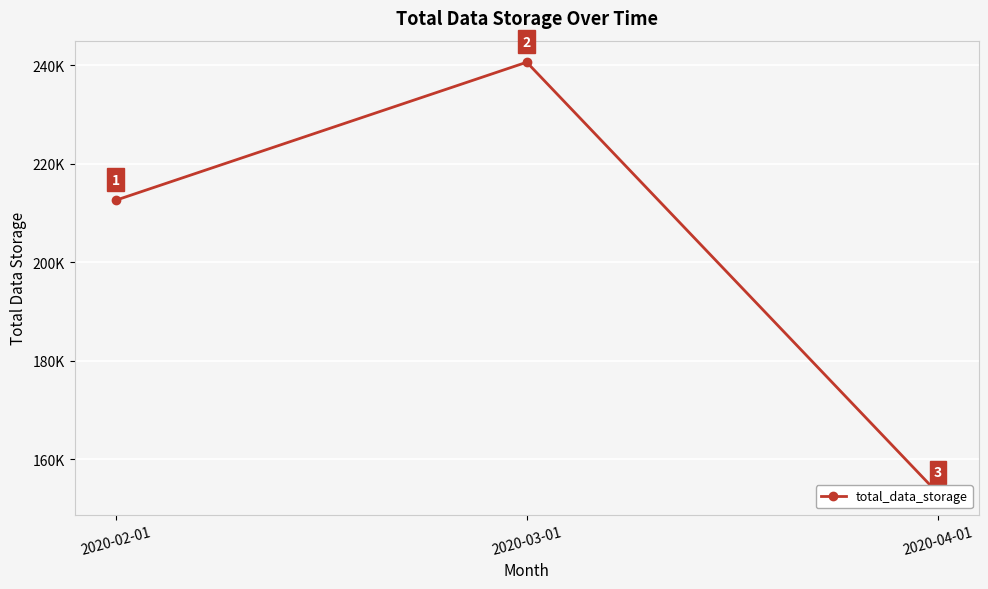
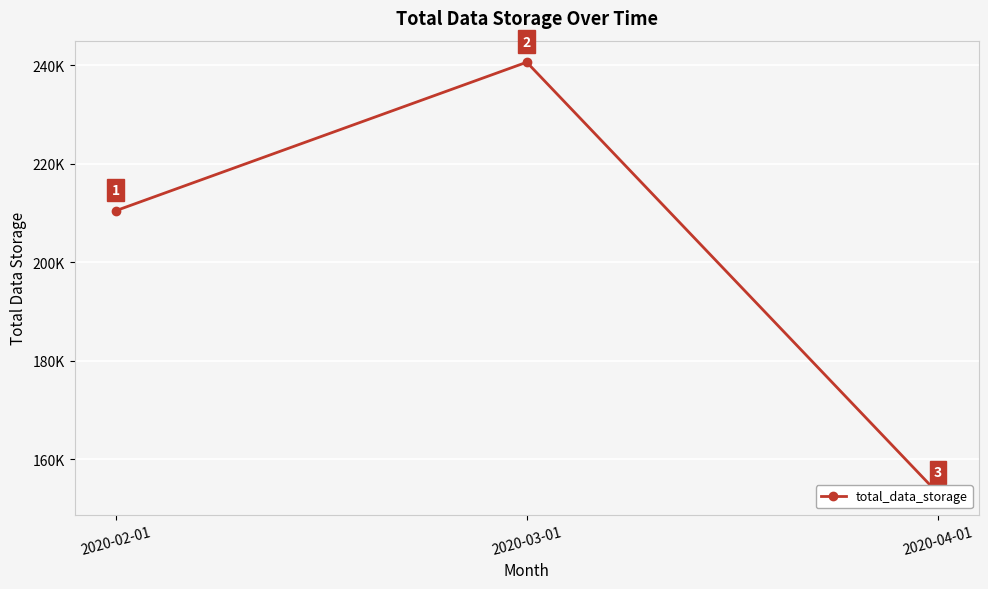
2020-02-01: 213000 -> 210000
